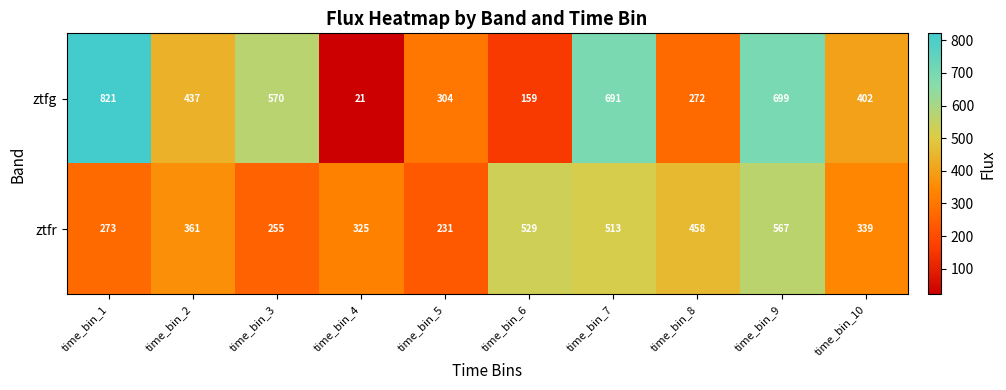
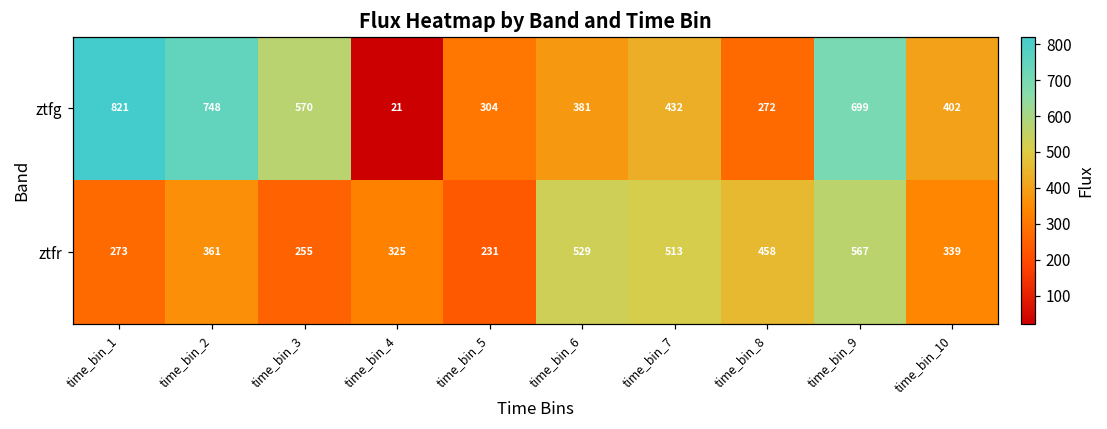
ztfg, time_bin_2: 437 -> 748
ztfg, time_bin_6: 159 -> 381
ztfg, time_bin_7: 691 -> 432
